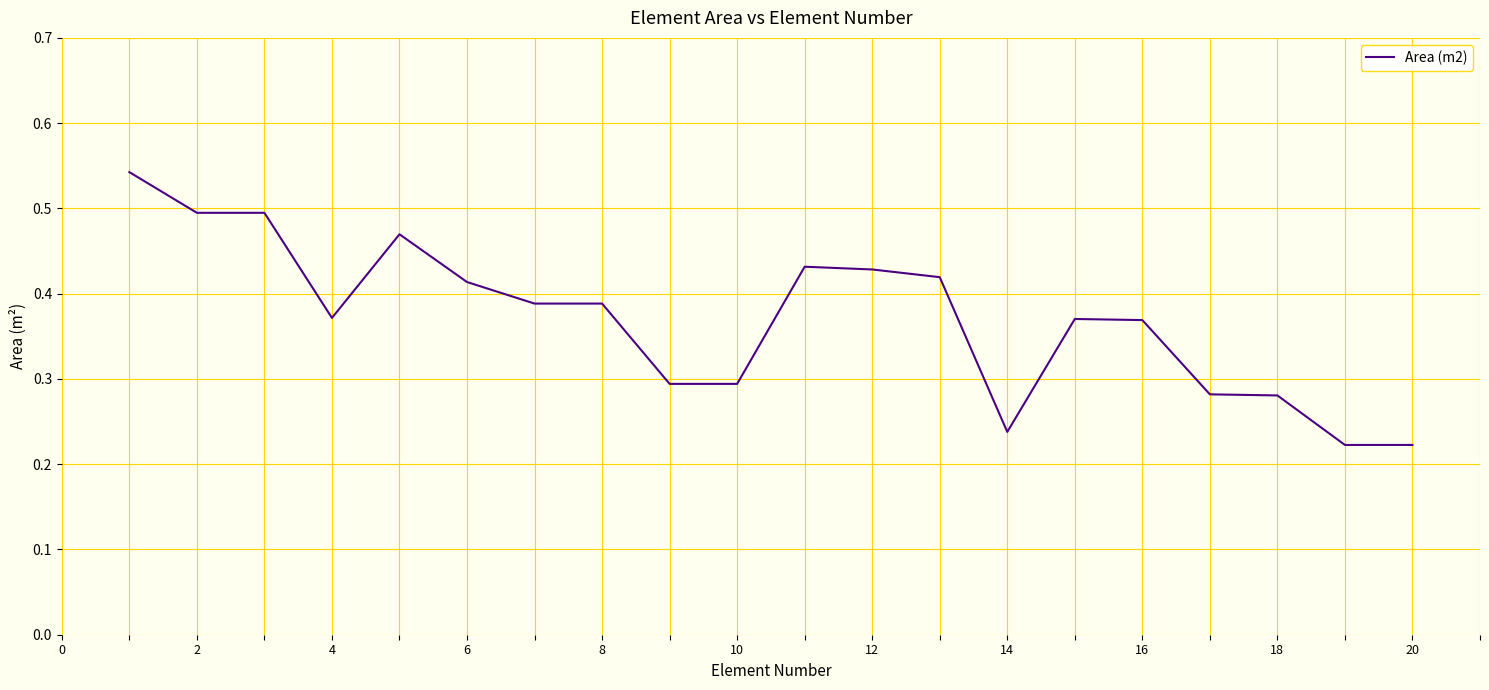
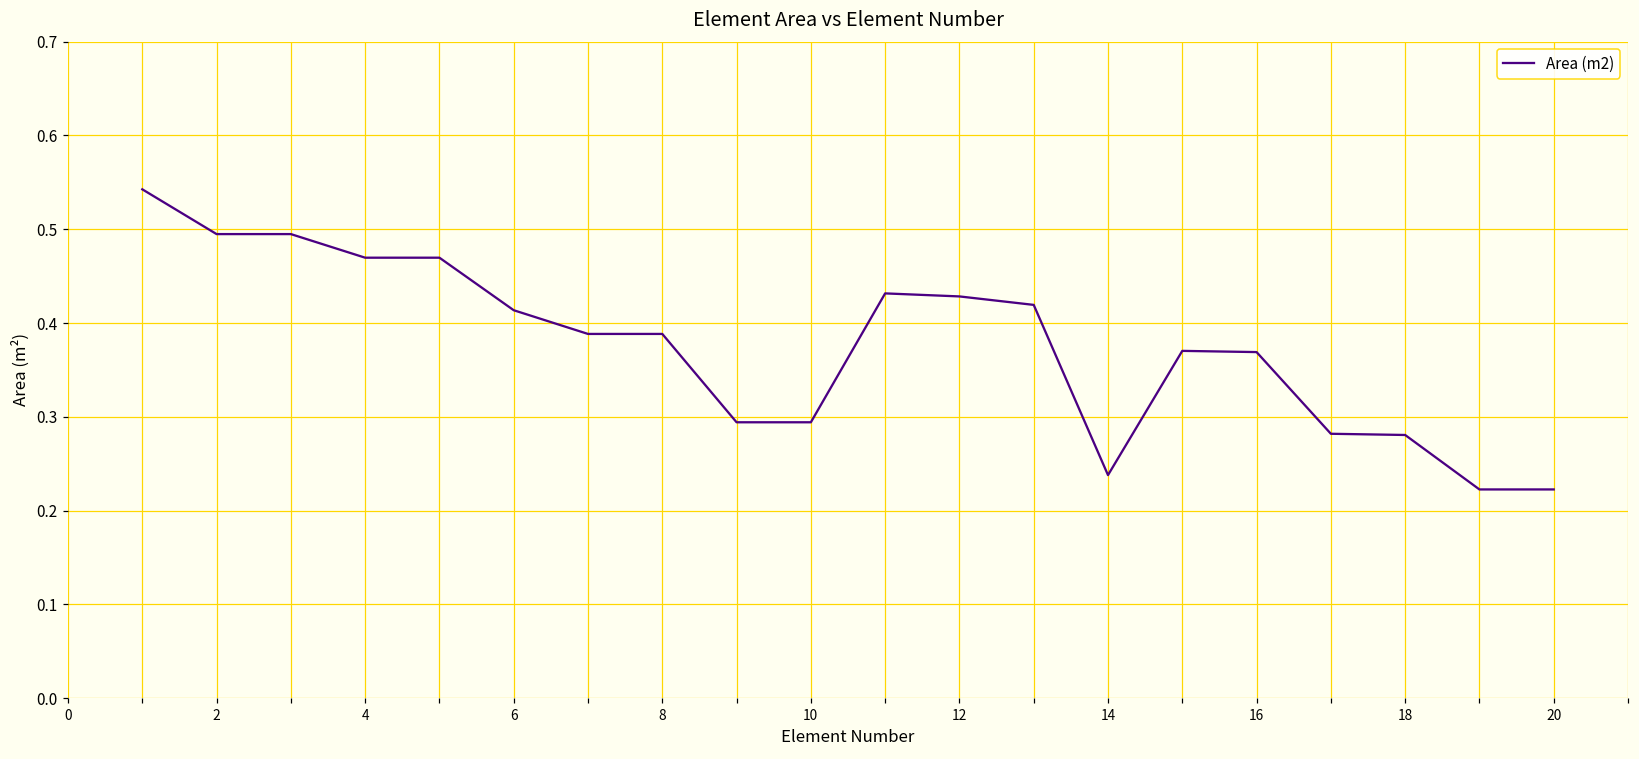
4: 0.37 -> 0.47
